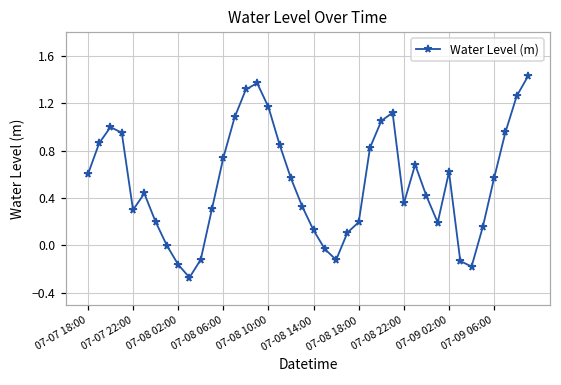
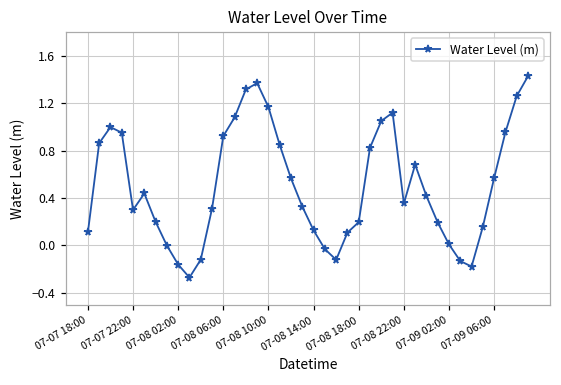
07-07 18:00: 0.60 -> 0.11
07-08 06:00: 0.74 -> 0.92
07-09 02:00: 0.62 -> 0.01
